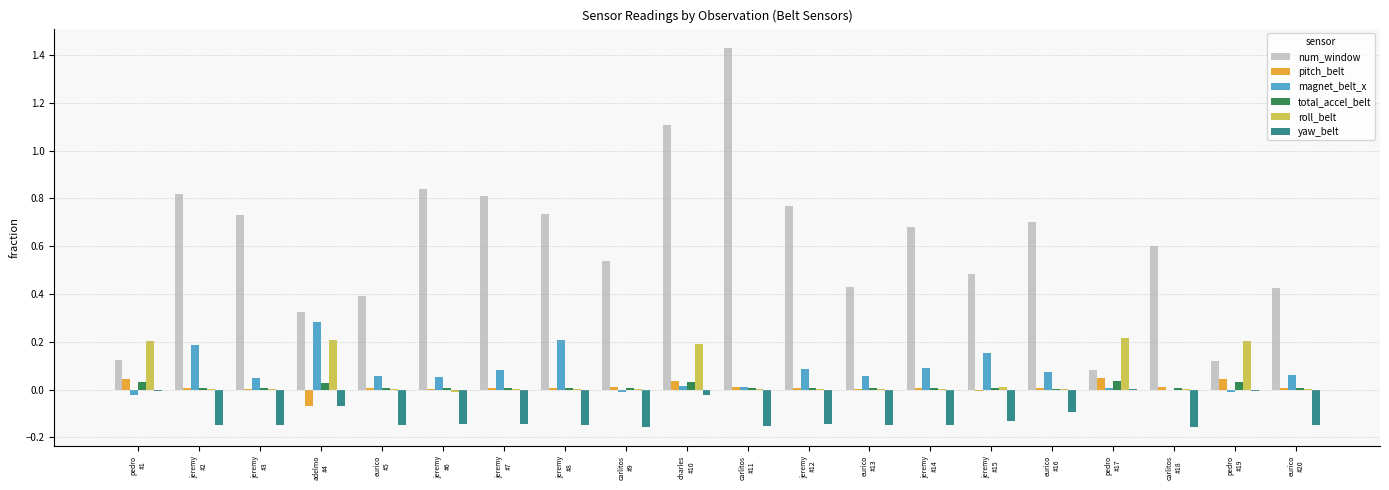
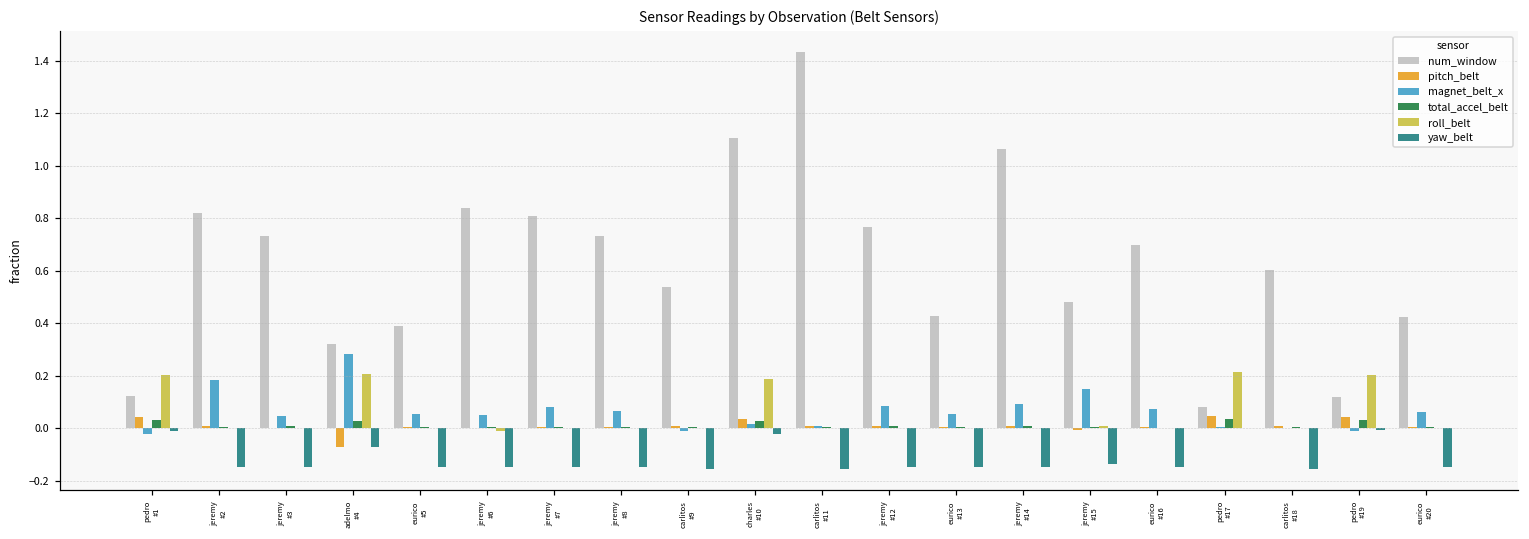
magnet_belt_x, jeremy #8: 0.21 -> 0.07
num_window, jeremy #14: 0.68 -> 1.06
yaw_belt, eurico #16: -0.10 -> -0.15
